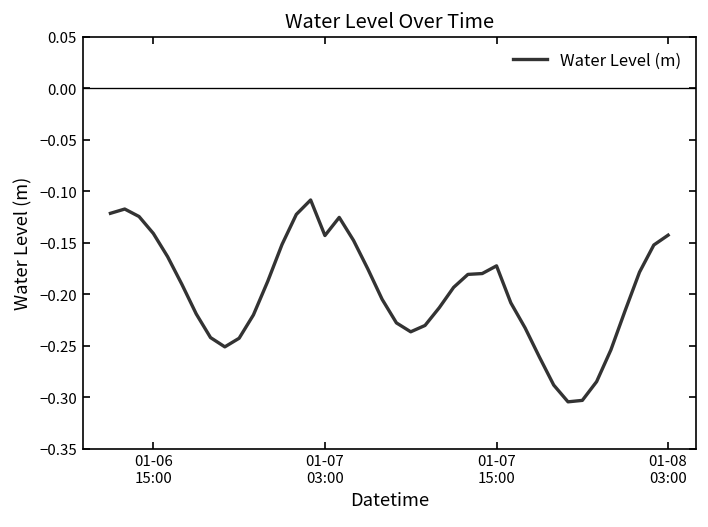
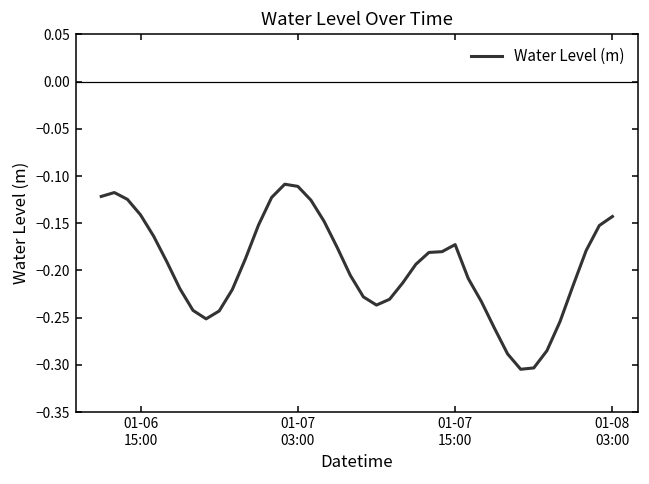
01-07 03:00: -0.14 -> -0.11
